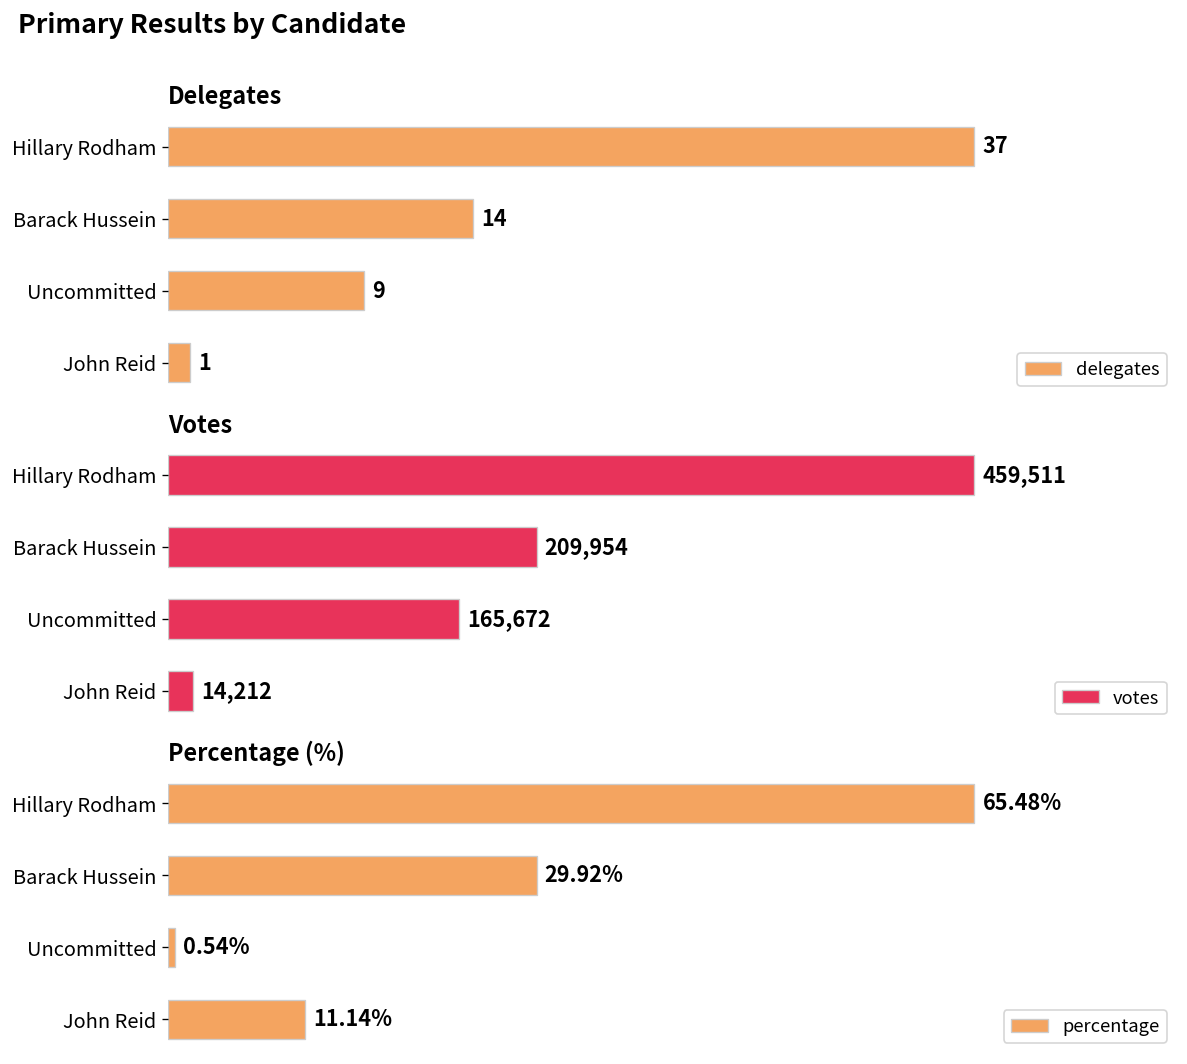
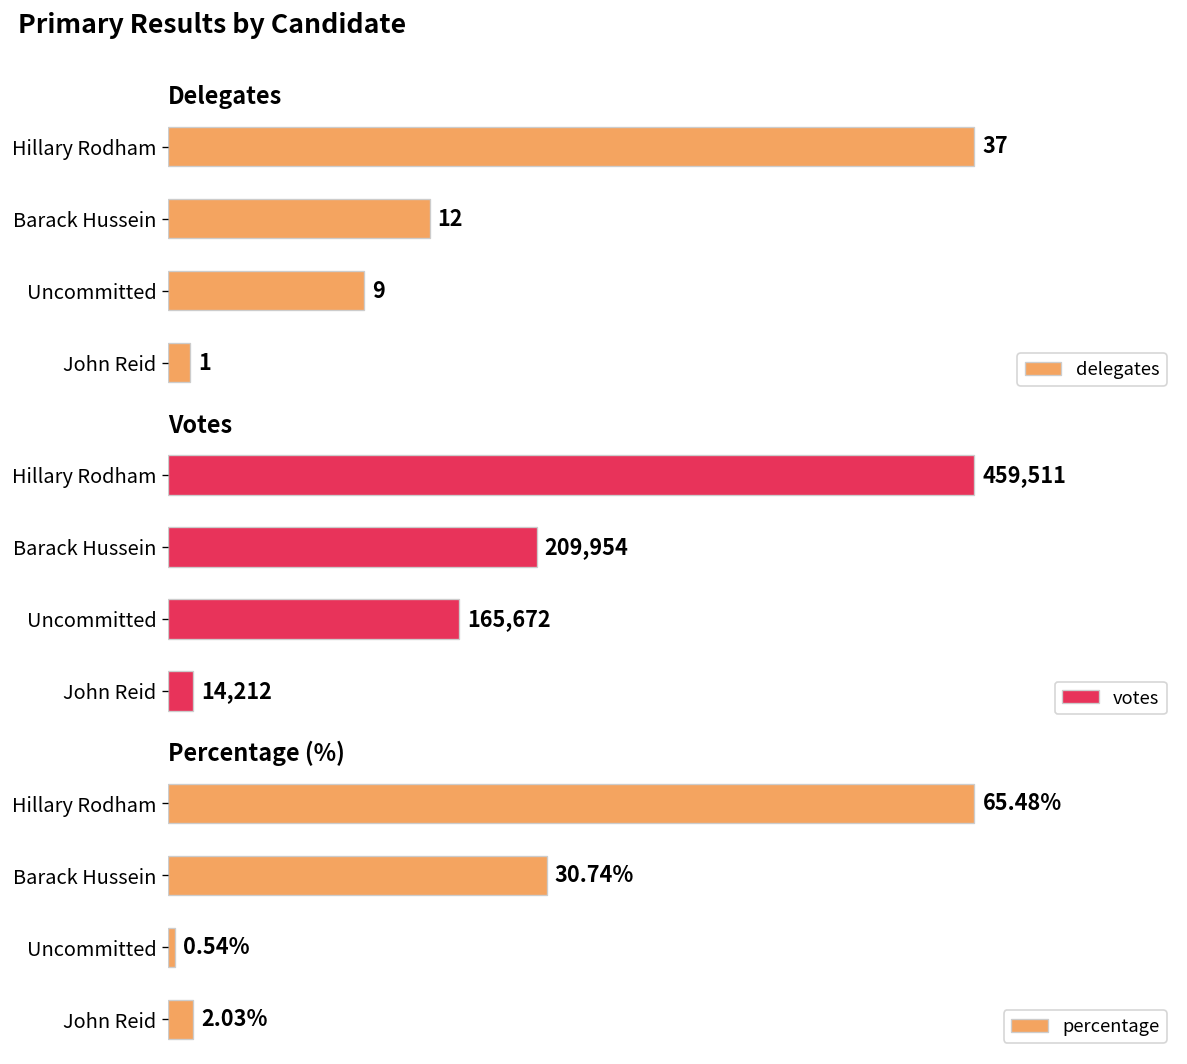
Delegates, Barack Hussein: 14 -> 12
Percentage (%), Barack Hussein: 29.92% -> 30.74%
Percentage (%), John Reid: 11.14% -> 2.03%
